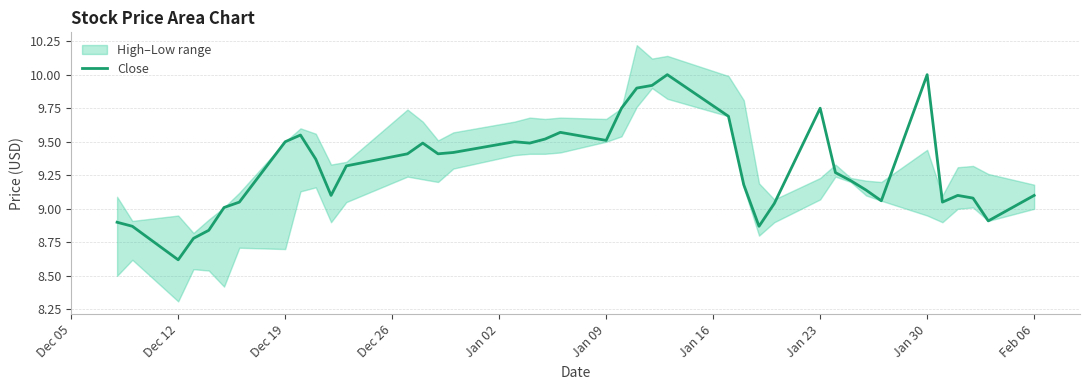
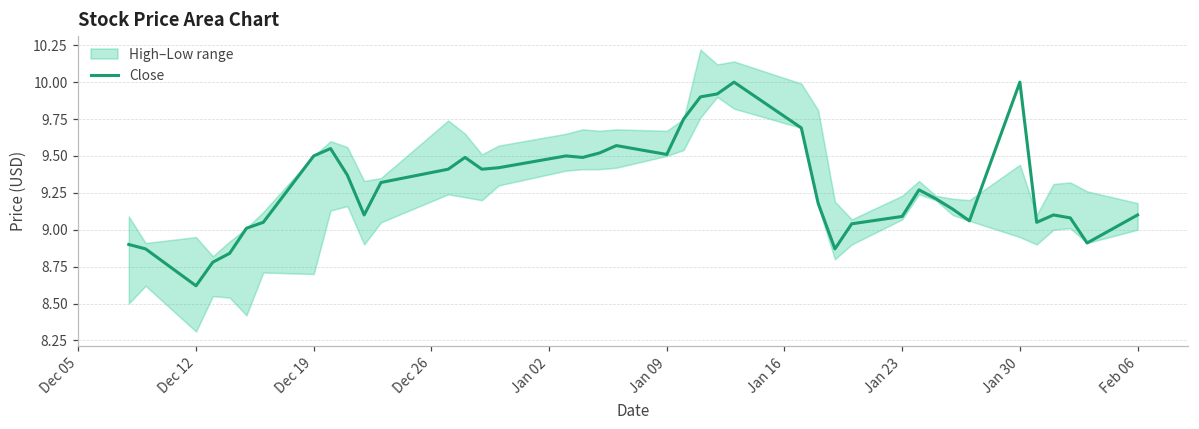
Close, Jan 23: 9.75 -> 9.09
